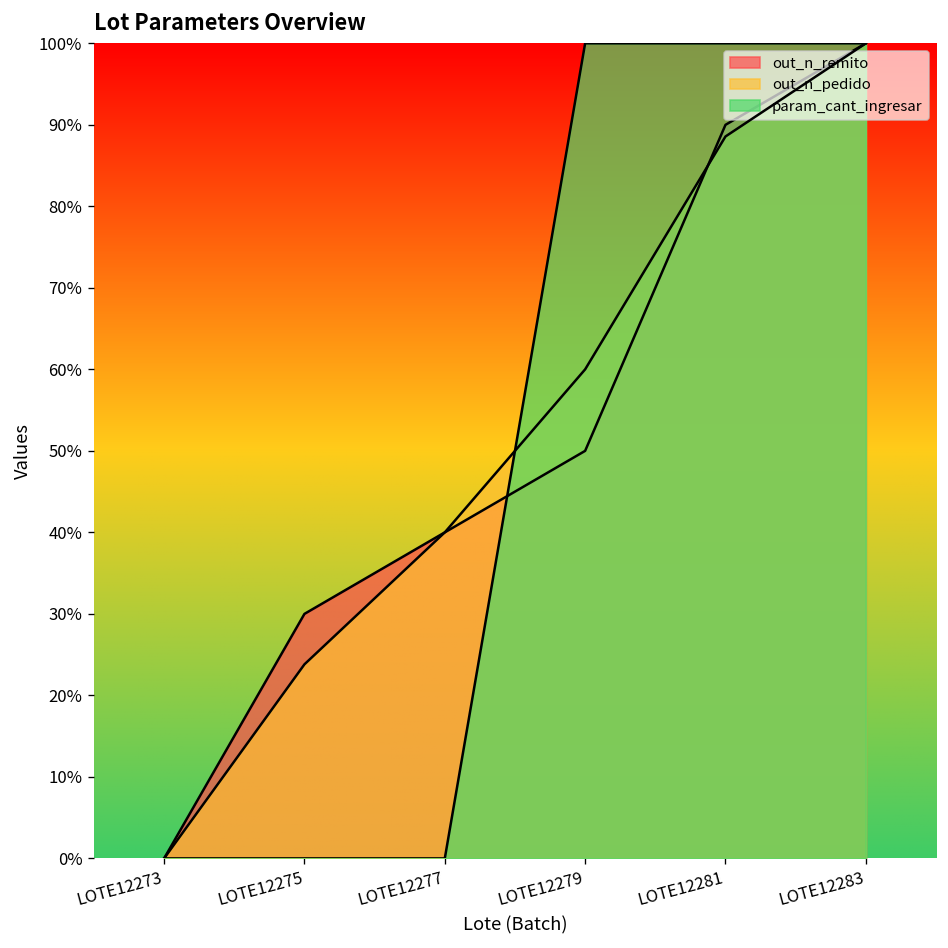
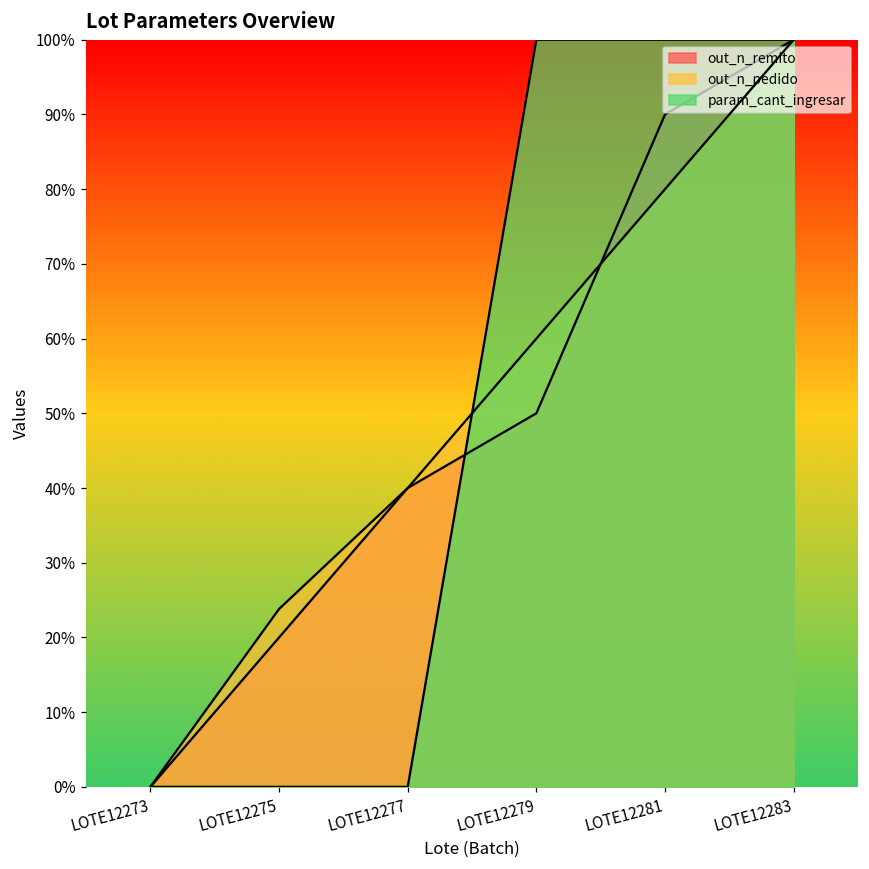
out_n_remito, LOTE12275: 30% -> 20%
out_n_pedido, LOTE12281: 89% -> 80%
